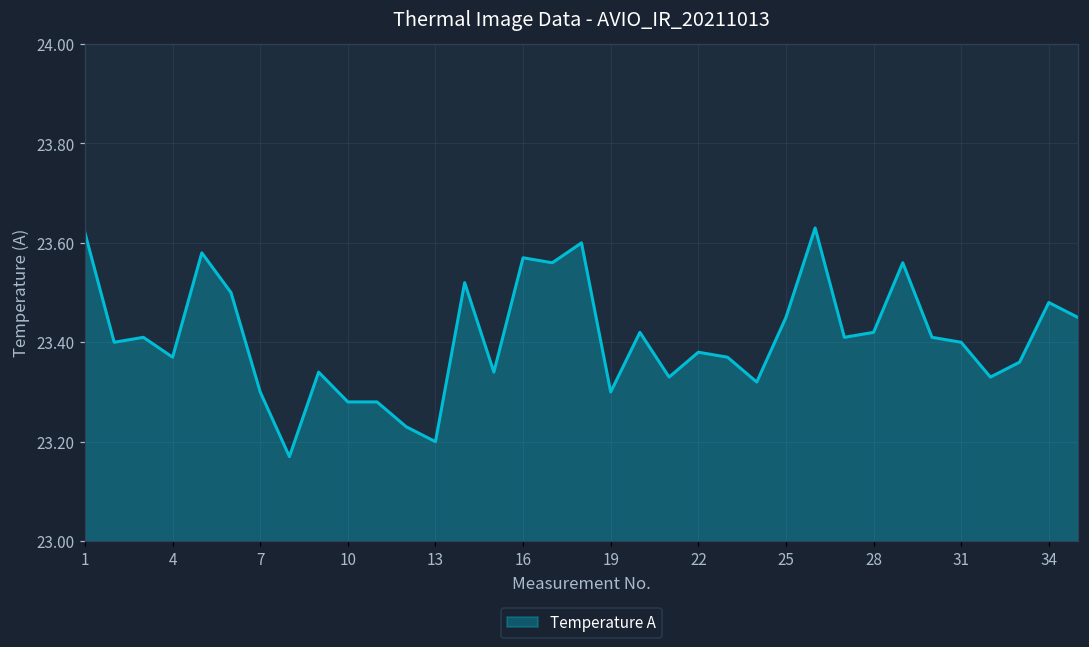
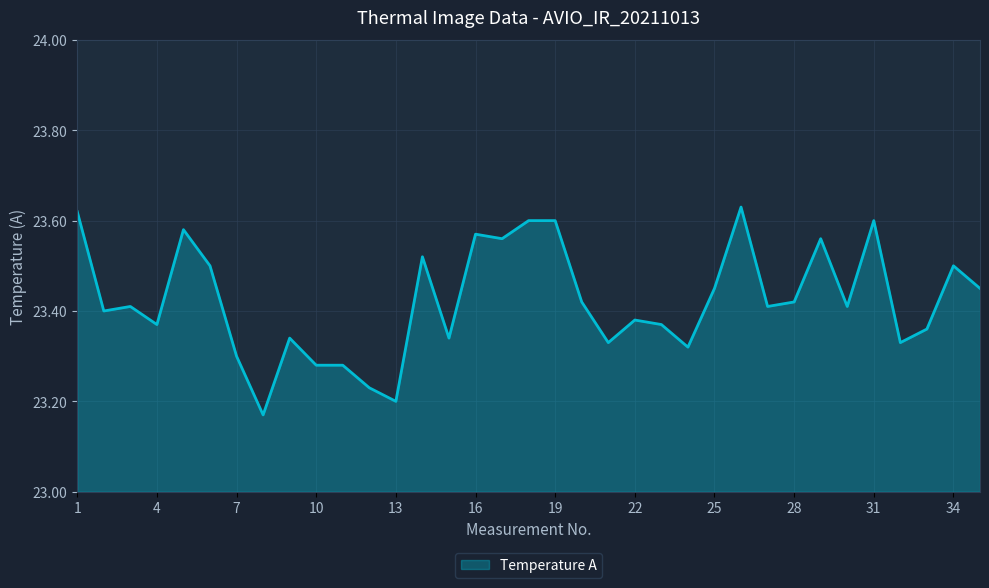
19: 23.3 -> 23.6
31: 23.4 -> 23.6
34: 23.48 -> 23.50
